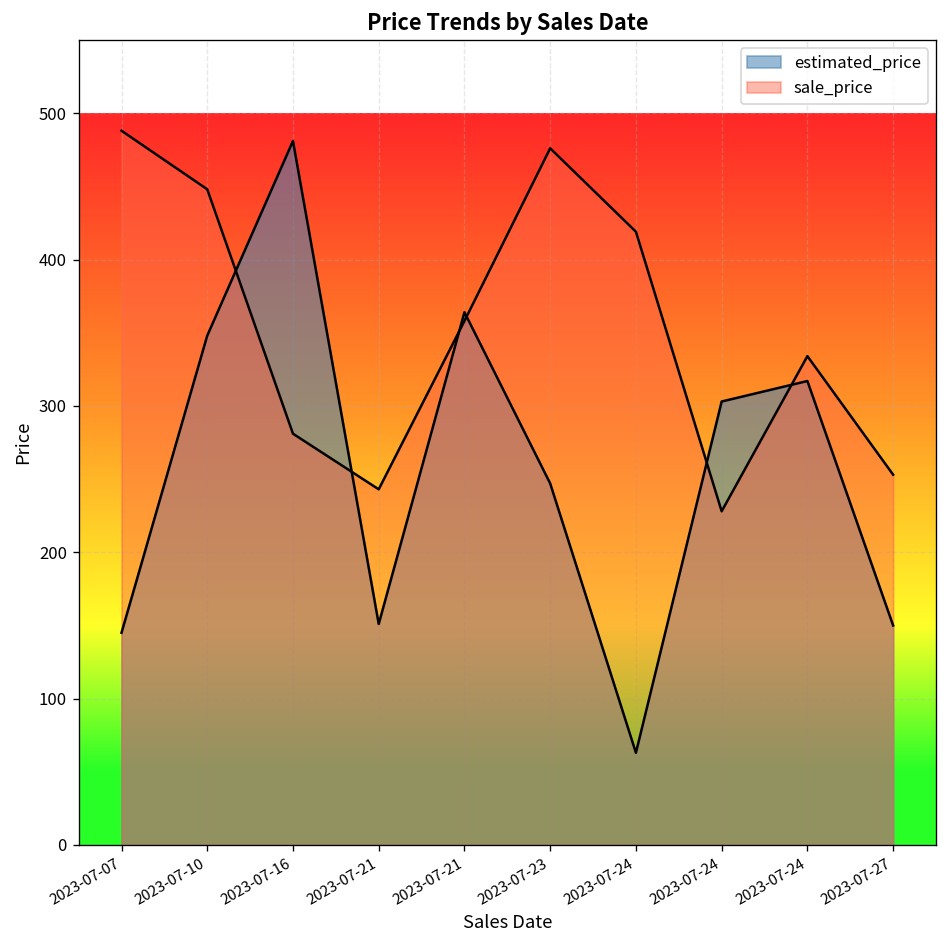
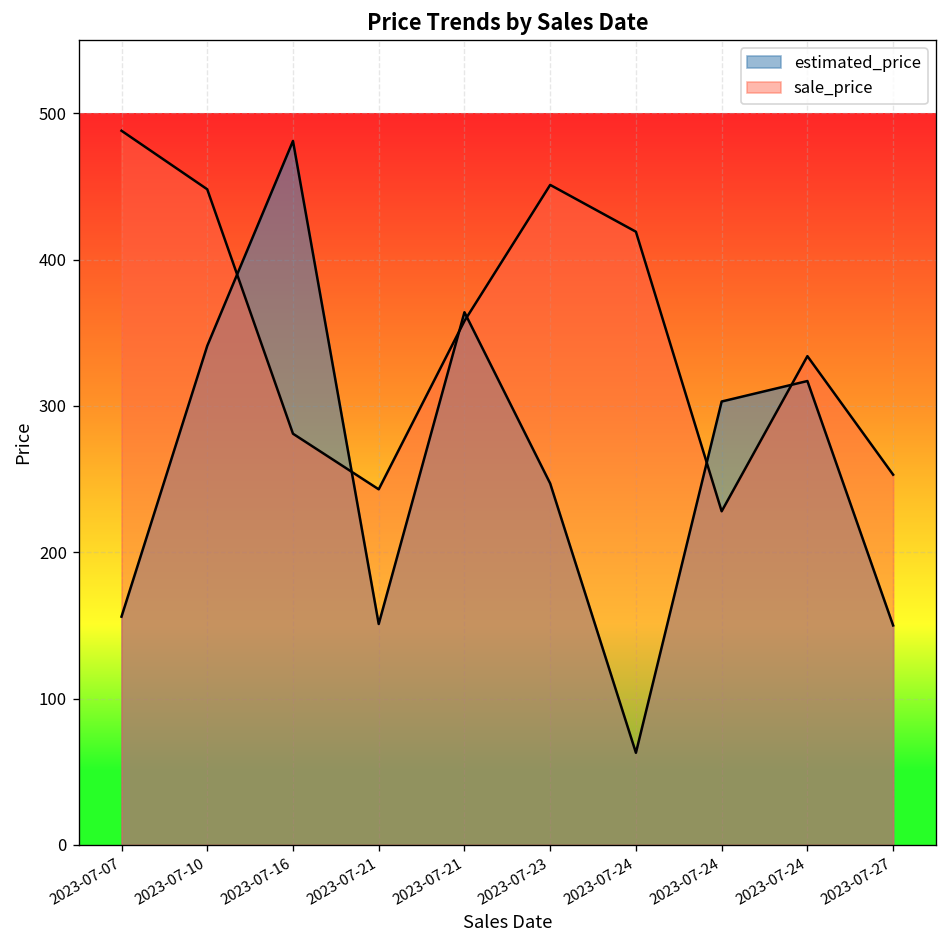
estimated_price, 2023-07-07: 145 -> 156
estimated_price, 2023-07-10: 348 -> 341
sale_price, 2023-07-23: 476 -> 451
